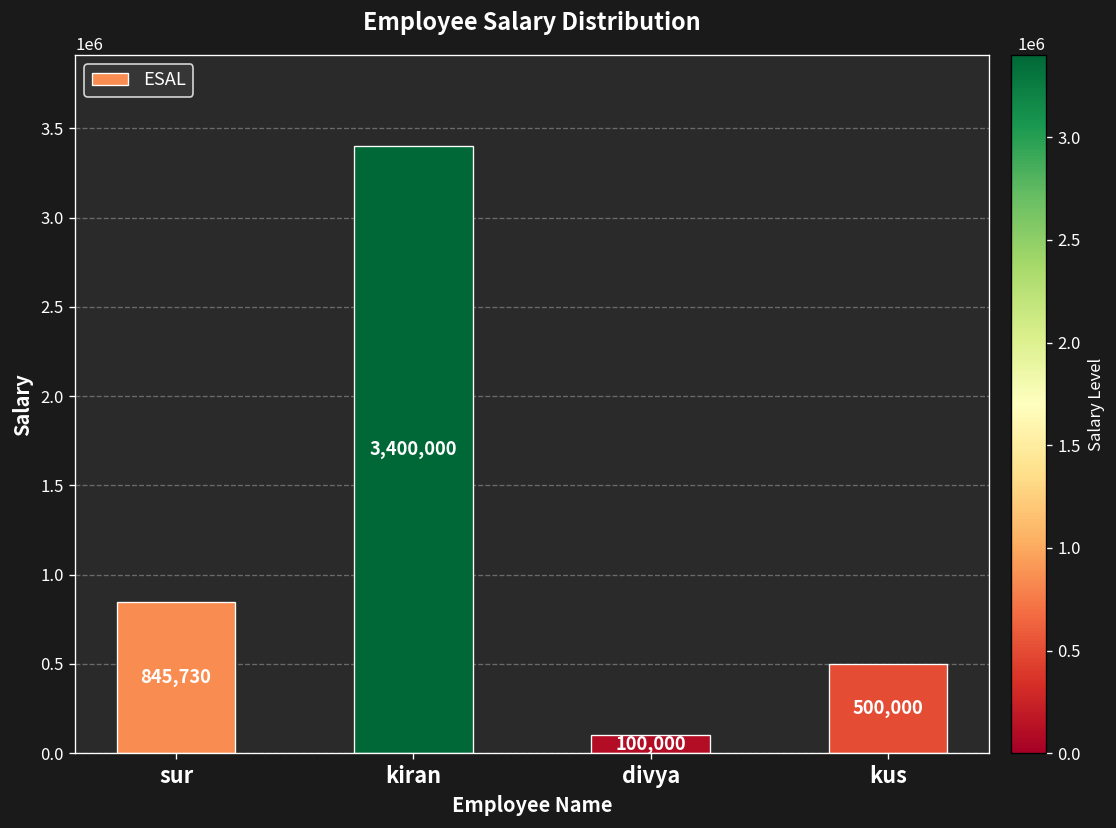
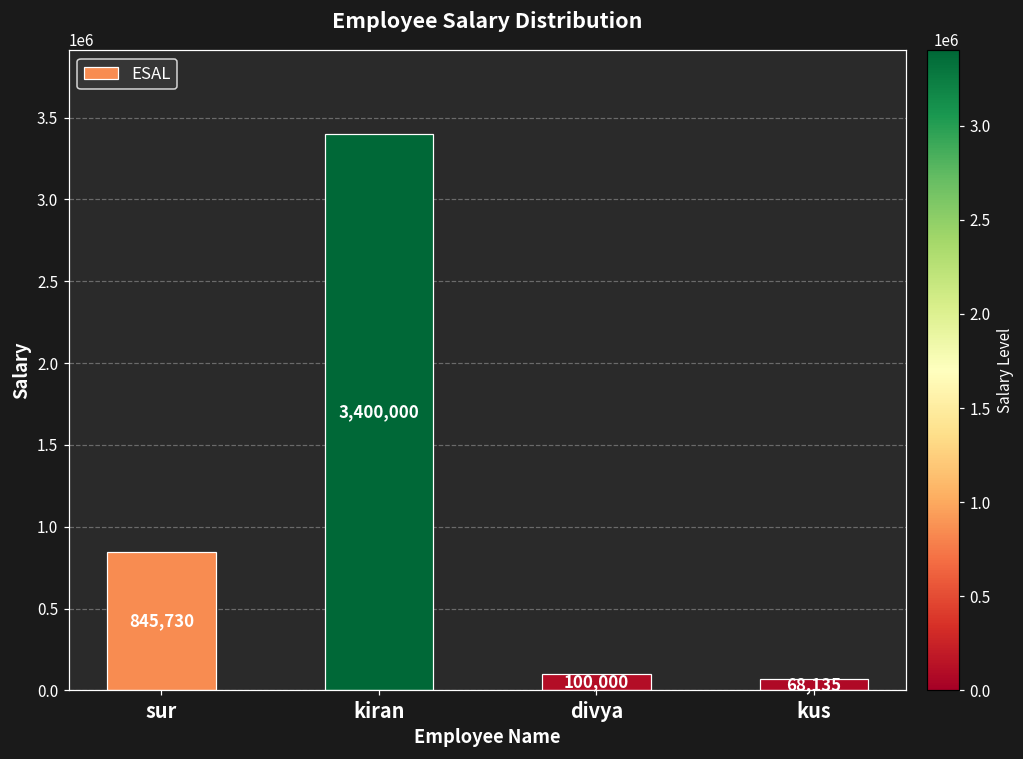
kus: 500,000 -> 68,135
